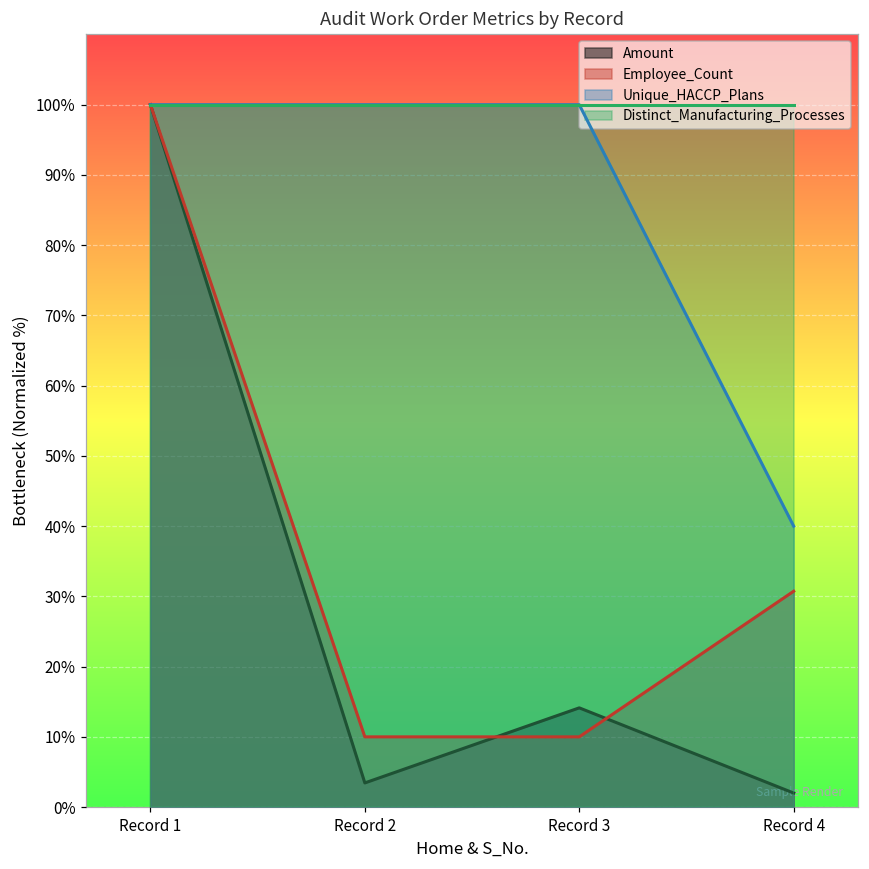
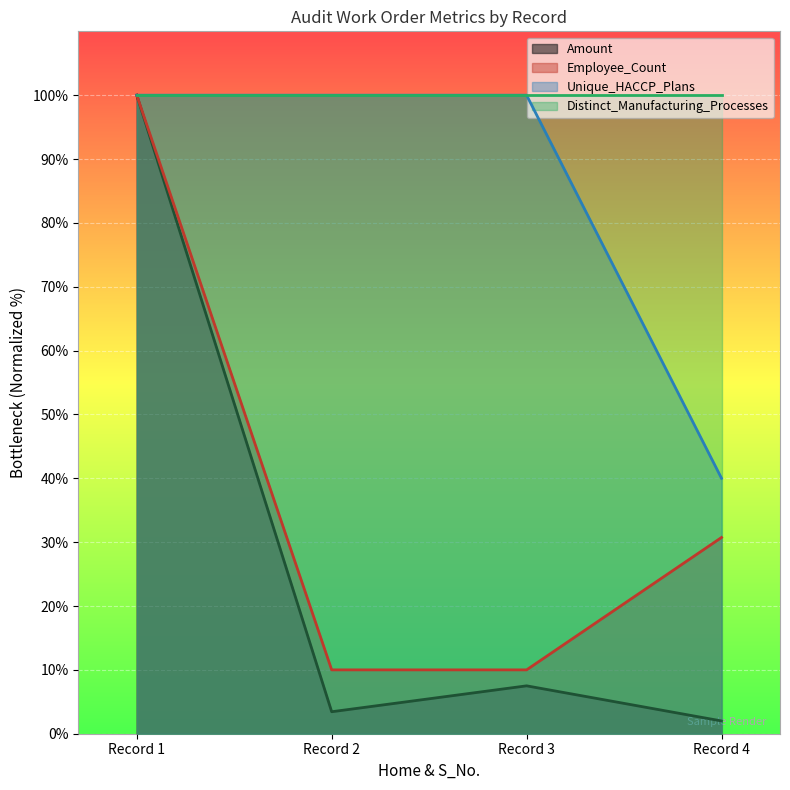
Amount, Record 3: 14% -> 8%
